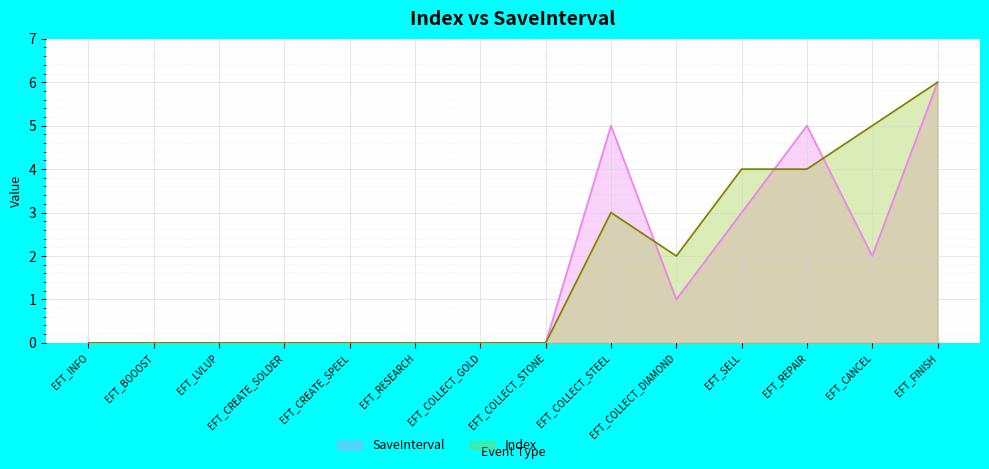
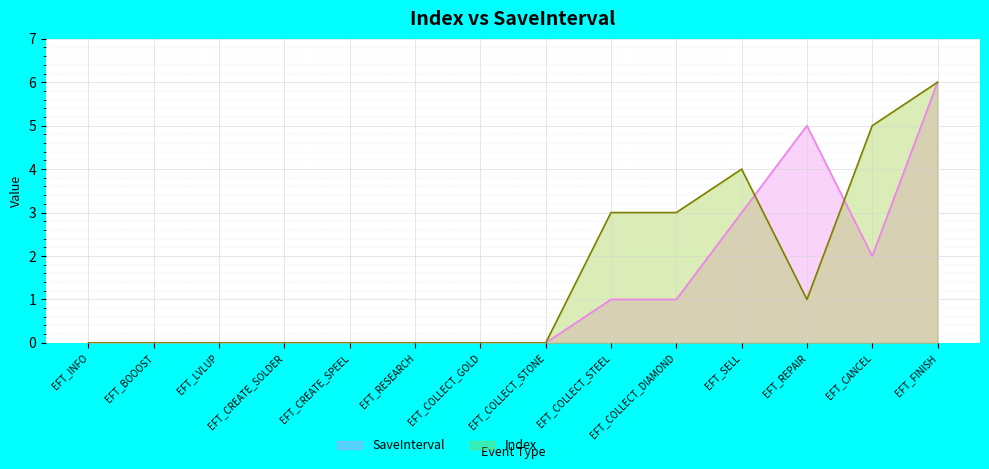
SaveInterval, EFT_COLLECT_STEEL: 5 -> 1
Index, EFT_COLLECT_DIAMOND: 2 -> 3
Index, EFT_REPAIR: 4 -> 1
